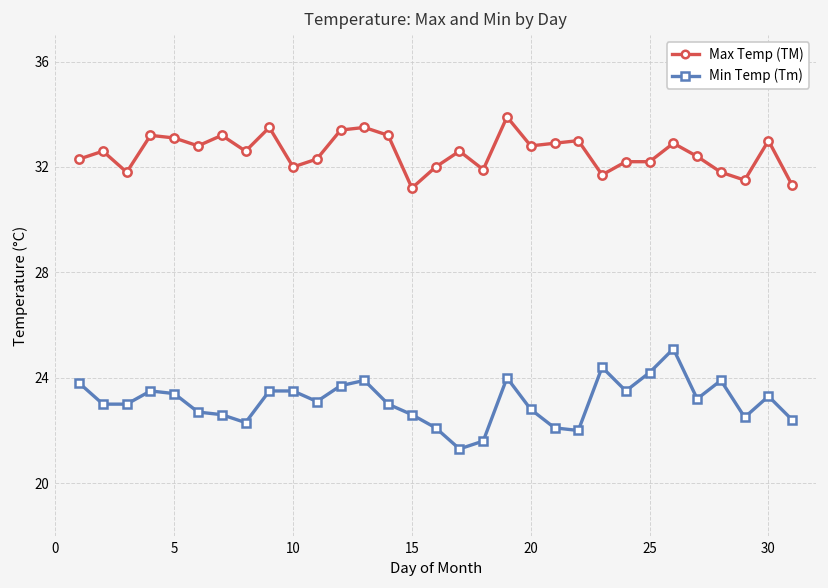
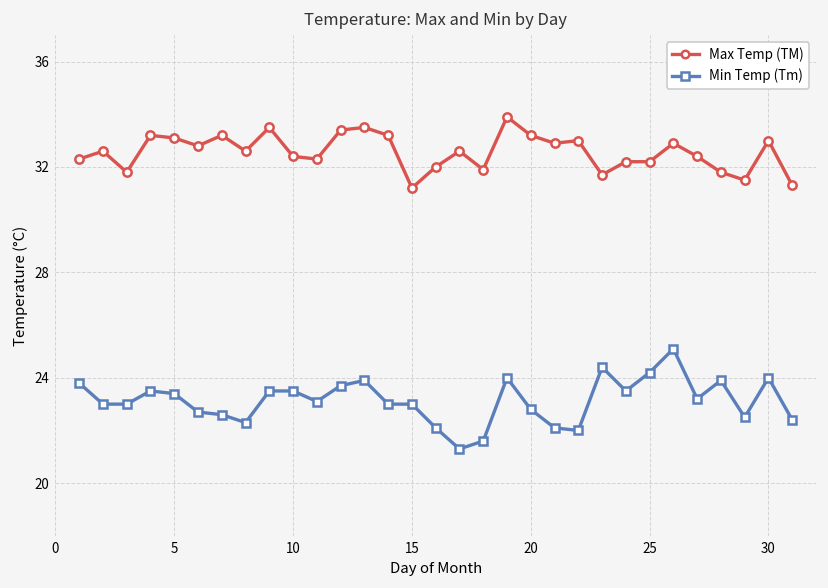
Max Temp (TM), 10: 32.0 -> 32.4
Min Temp (Tm), 15: 22.6 -> 23.0
Max Temp (TM), 20: 32.8 -> 33.2
Min Temp (Tm), 30: 23.3 -> 24.0
